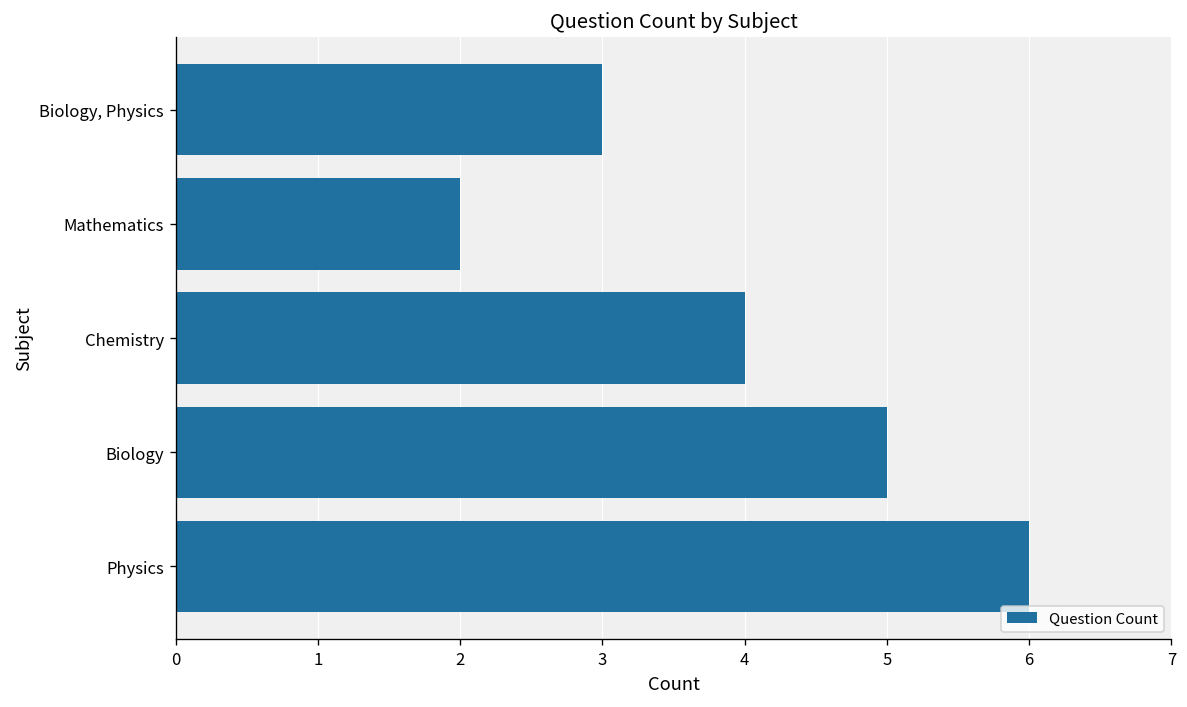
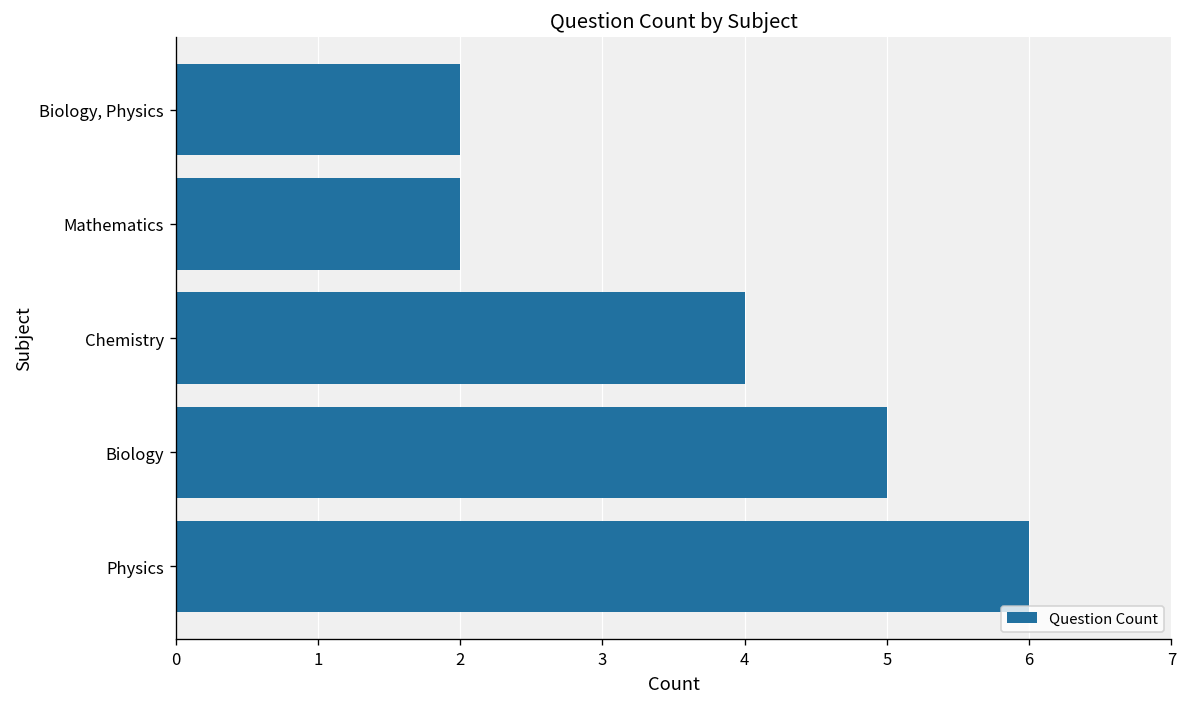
Biology, Physics: 3 -> 2
